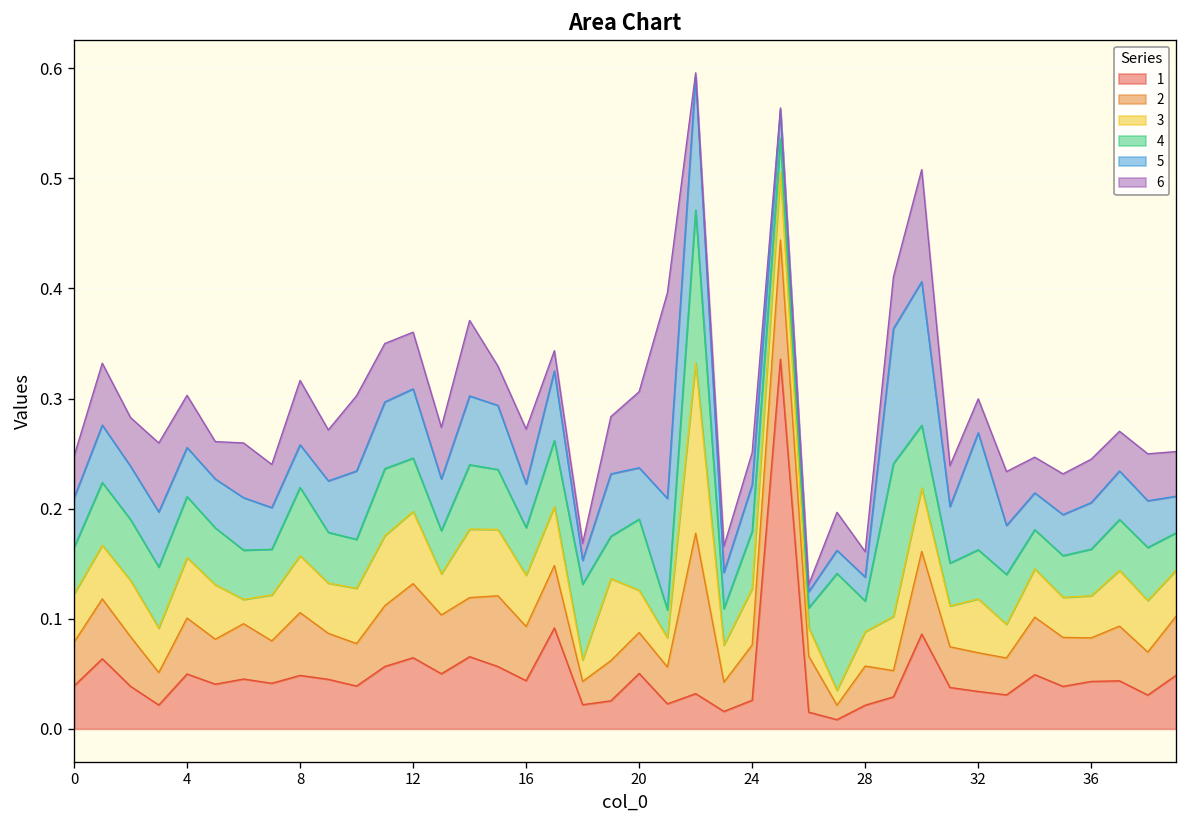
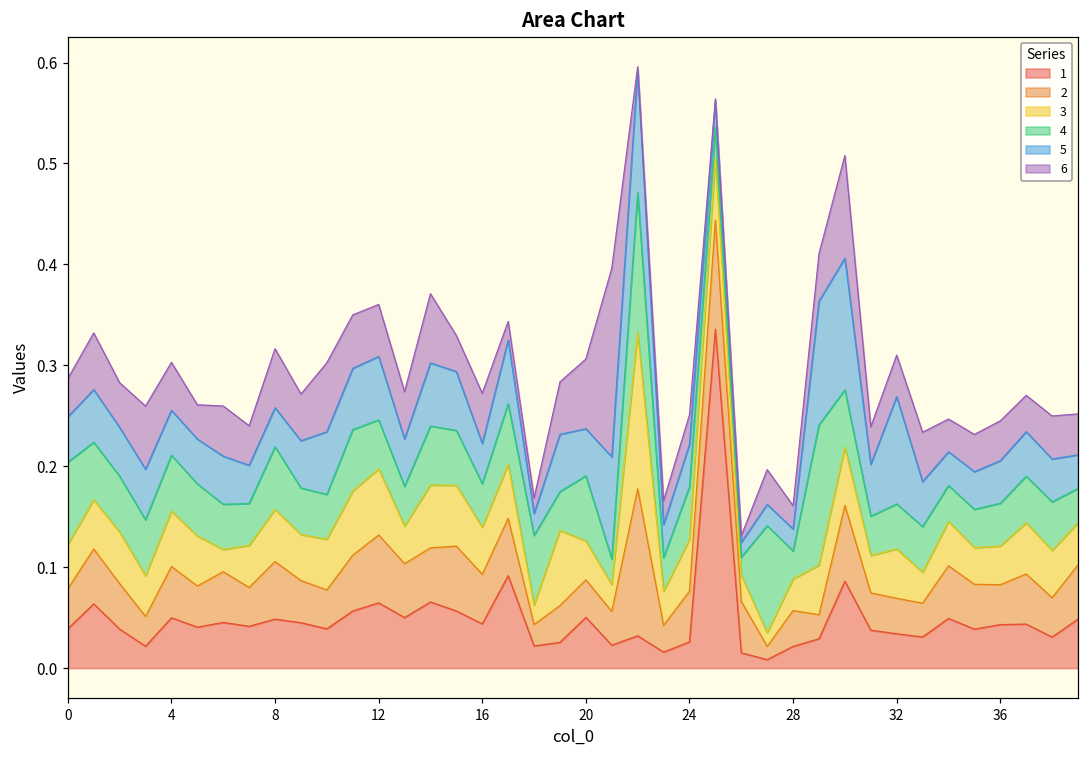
4, 0: 0.04 -> 0.08
6, 32: 0.03 -> 0.04
